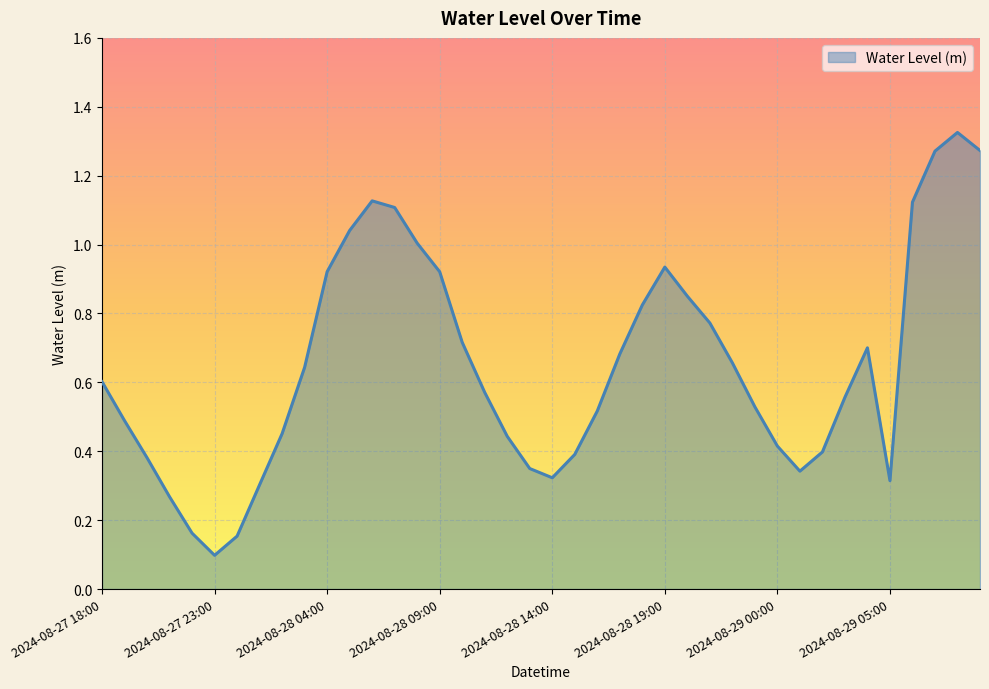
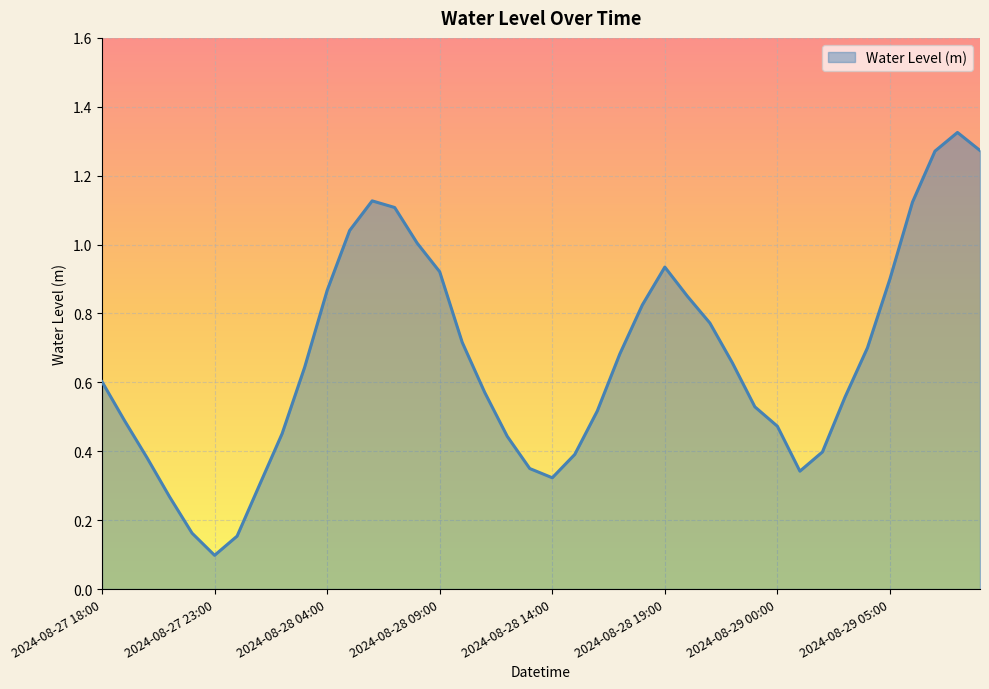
2024-08-28 04:00: 0.92 -> 0.87
2024-08-29 00:00: 0.41 -> 0.47
2024-08-29 05:00: 0.31 -> 0.90
